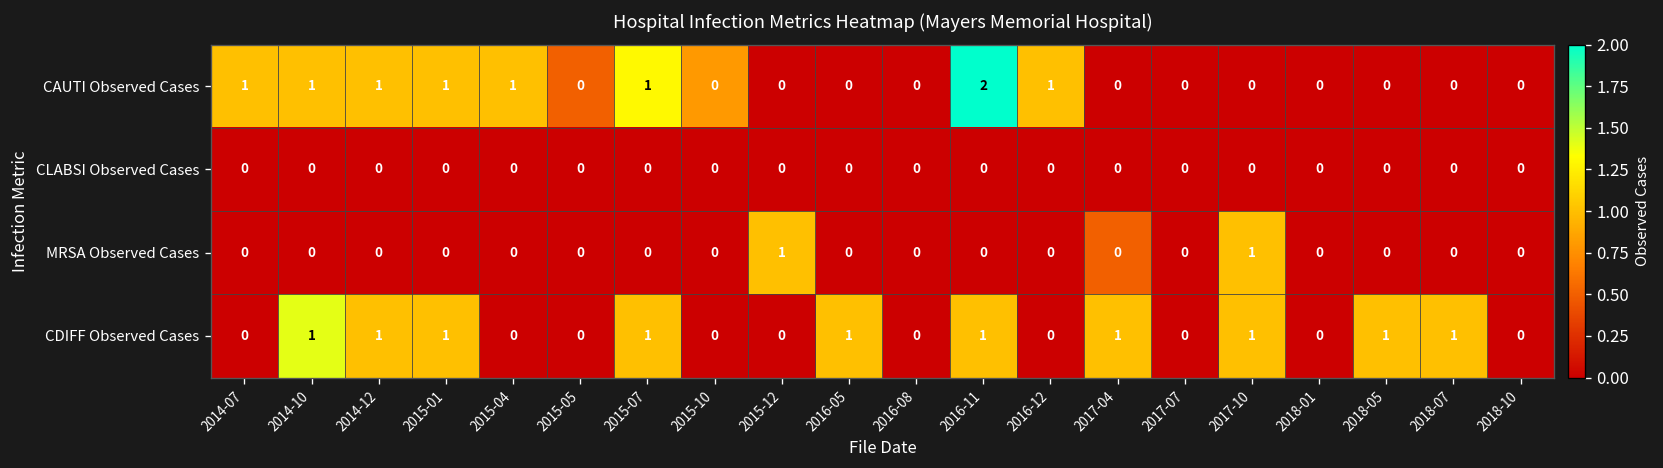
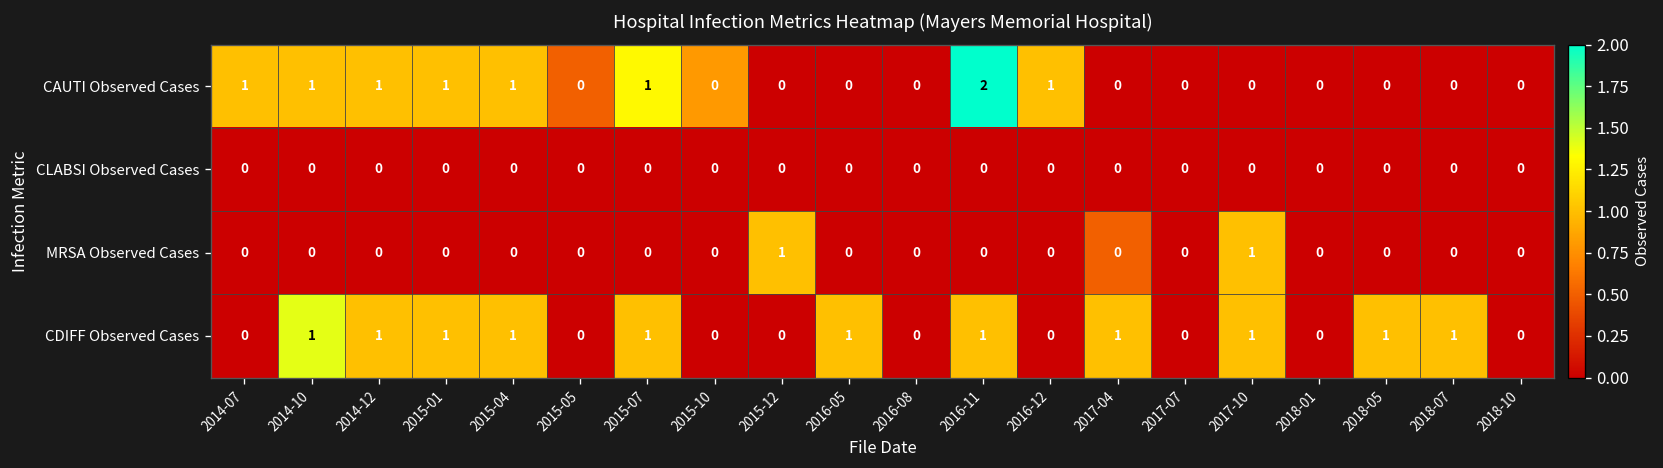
CDIFF Observed Cases, 2015-04: 0 -> 1
